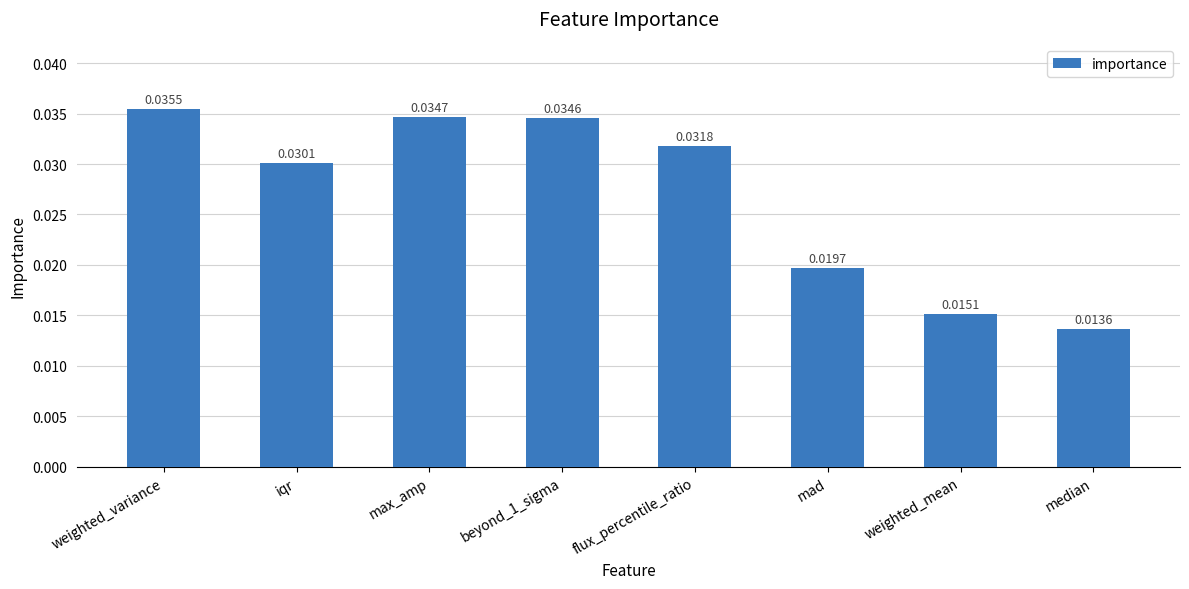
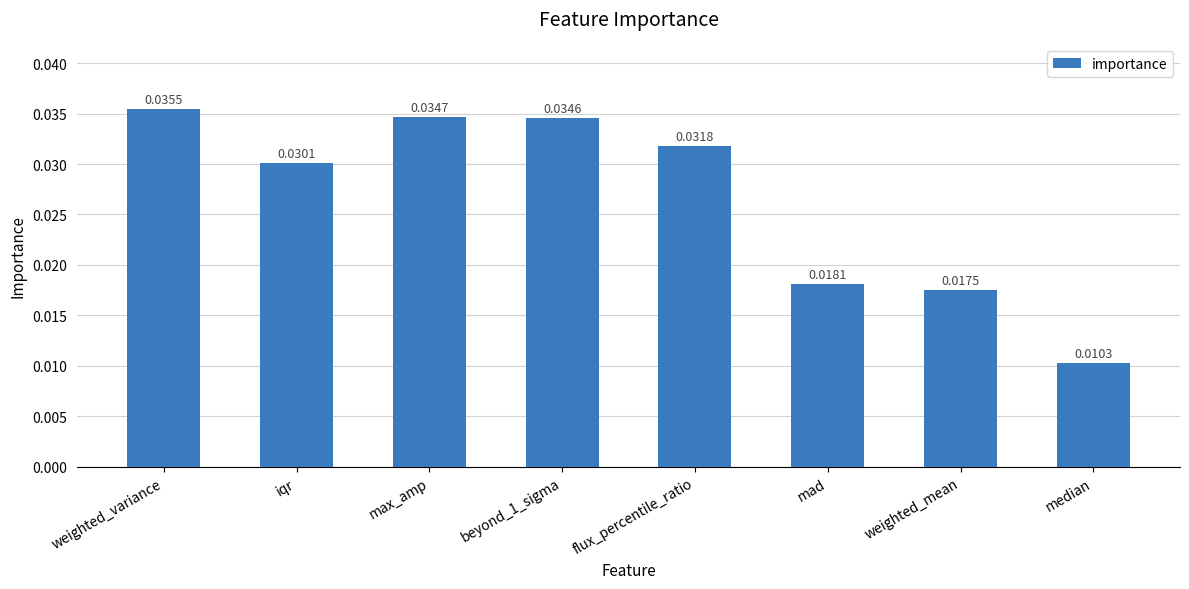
mad: 0.0197 -> 0.0181
weighted_mean: 0.0151 -> 0.0175
median: 0.0136 -> 0.0103
